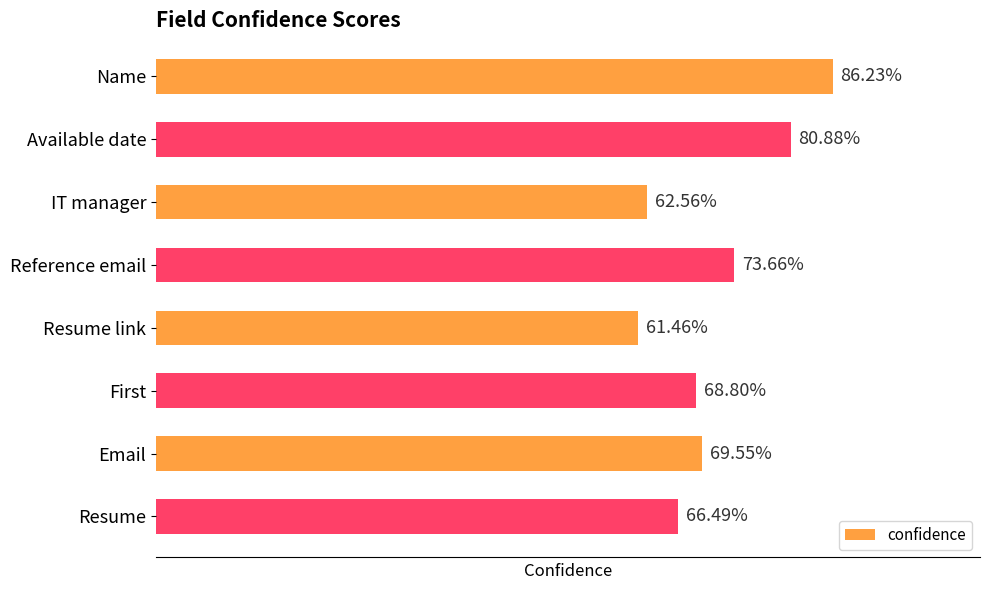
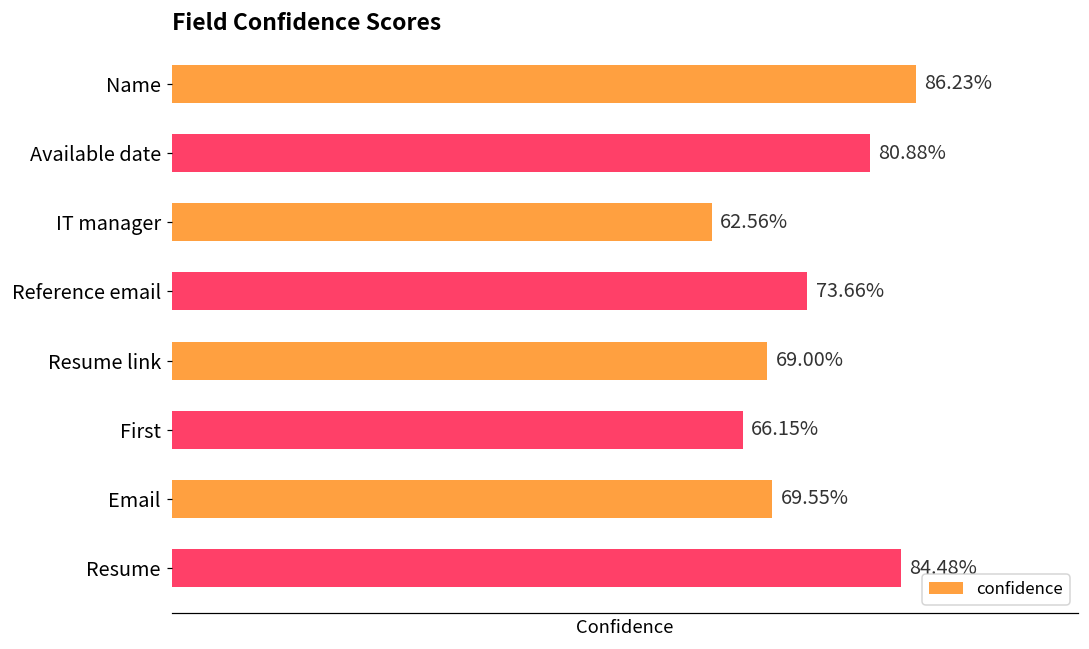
Resume link: 61.46% -> 69.00%
First: 68.80% -> 66.15%
Resume: 66.49% -> 84.48%
